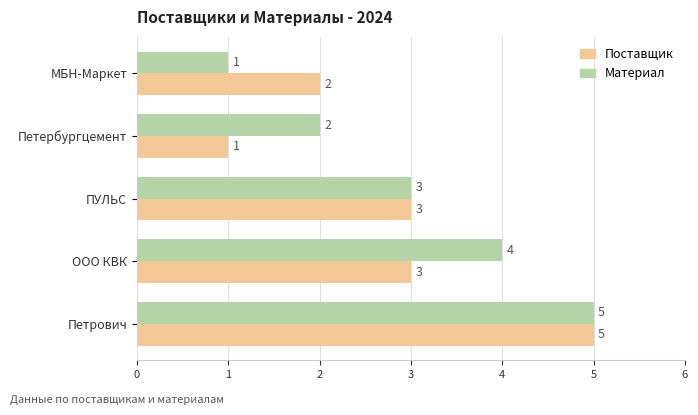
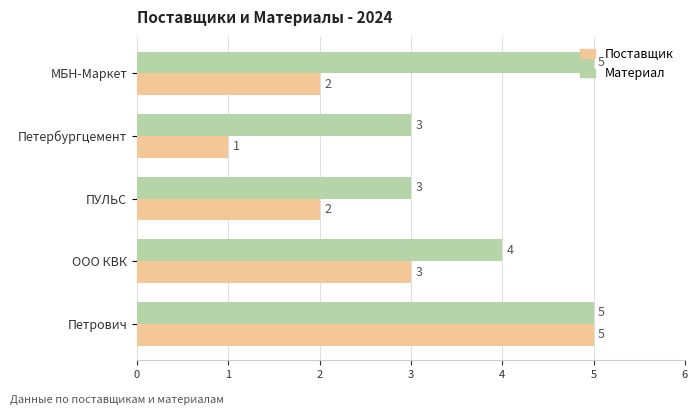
Материал, МБН-Маркет: 1 -> 5
Материал, Петербургцемент: 2 -> 3
Поставщик, ПУЛЬС: 3 -> 2
